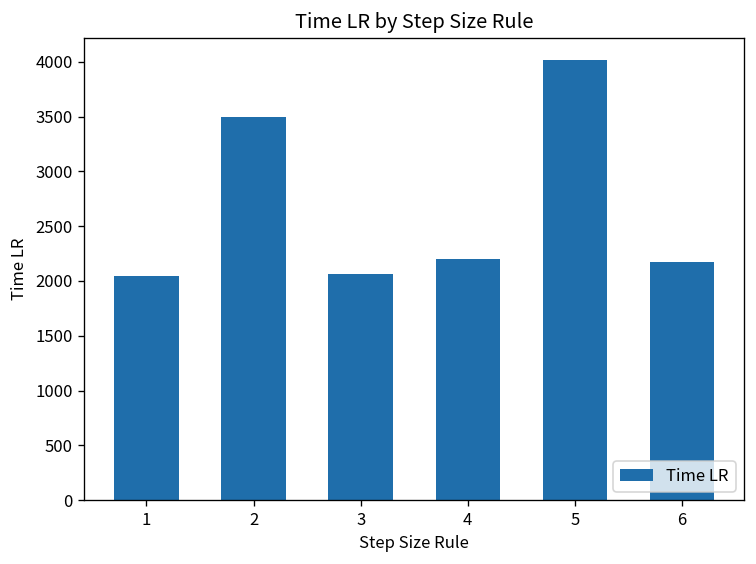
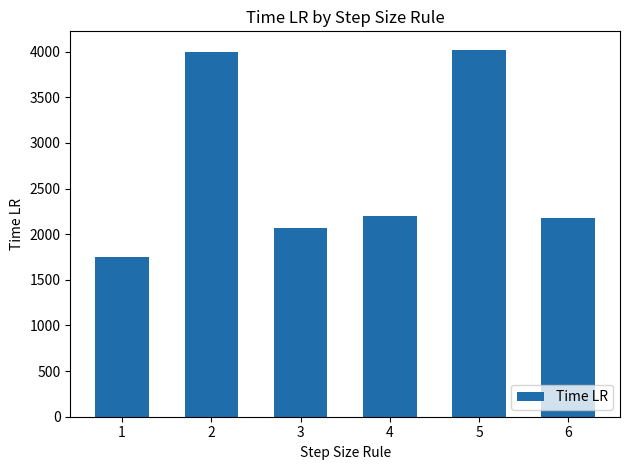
1: 2000 -> 1700
2: 3500 -> 4000
